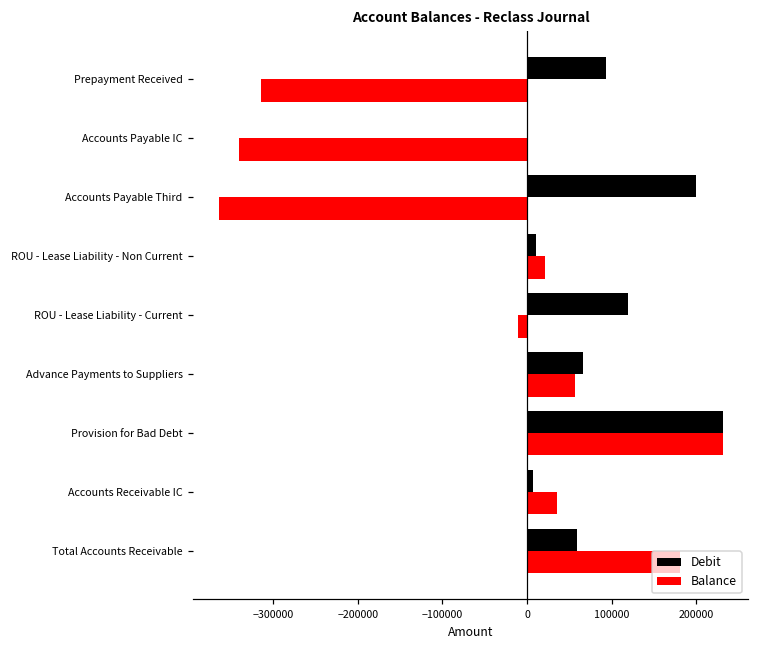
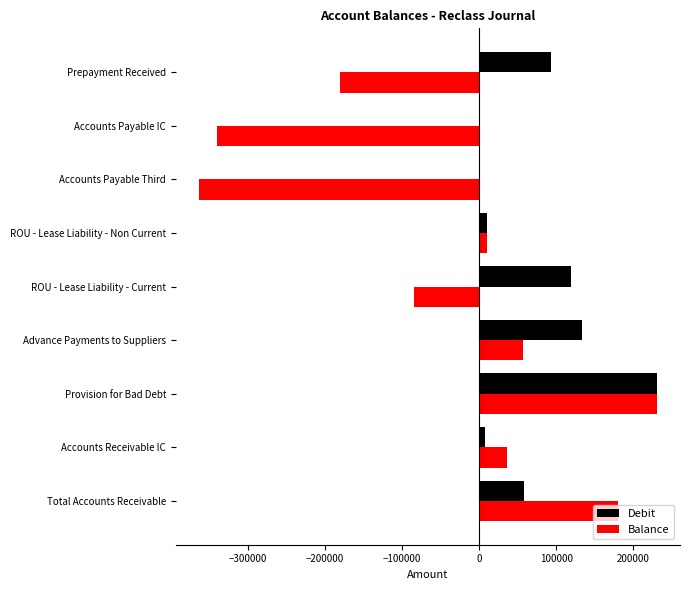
Balance, Prepayment Received: -310000 -> -180000
Debit, Accounts Payable Third: 200000 -> 0
Balance, ROU - Lease Liability - Non Current: 20000 -> 10000
Balance, ROU - Lease Liability - Current: -10000 -> -80000
Debit, Advance Payments to Suppliers: 70000 -> 130000
